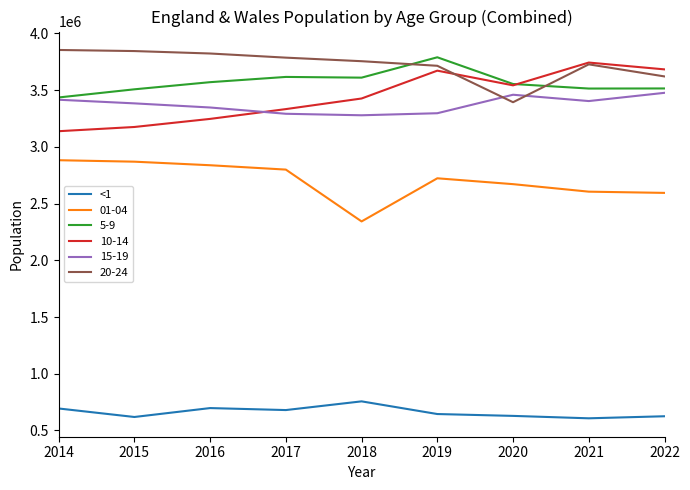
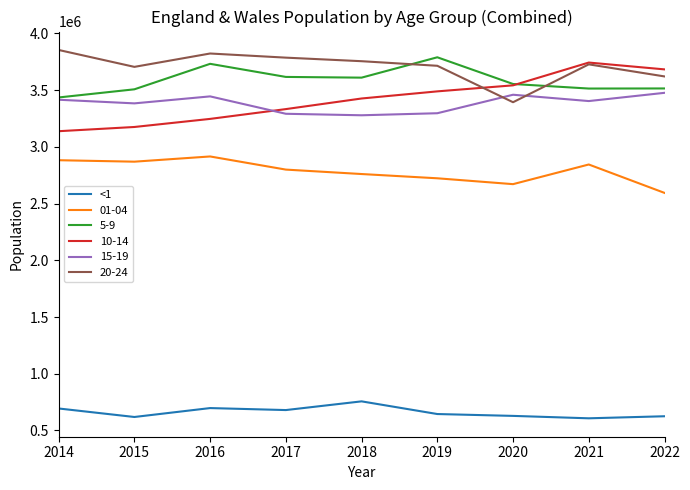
20-24, 2015: 3840000 -> 3710000
01-04, 2016: 2840000 -> 2920000
5-9, 2016: 3570000 -> 3730000
15-19, 2016: 3350000 -> 3450000
01-04, 2018: 2340000 -> 2760000
10-14, 2019: 3670000 -> 3490000
01-04, 2021: 2610000 -> 2840000
